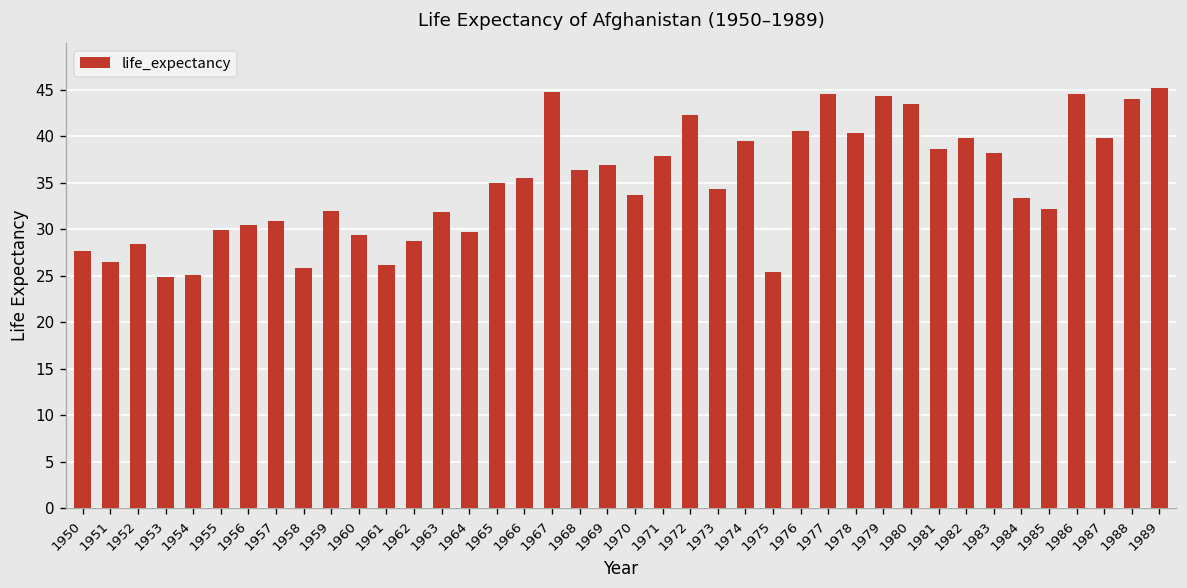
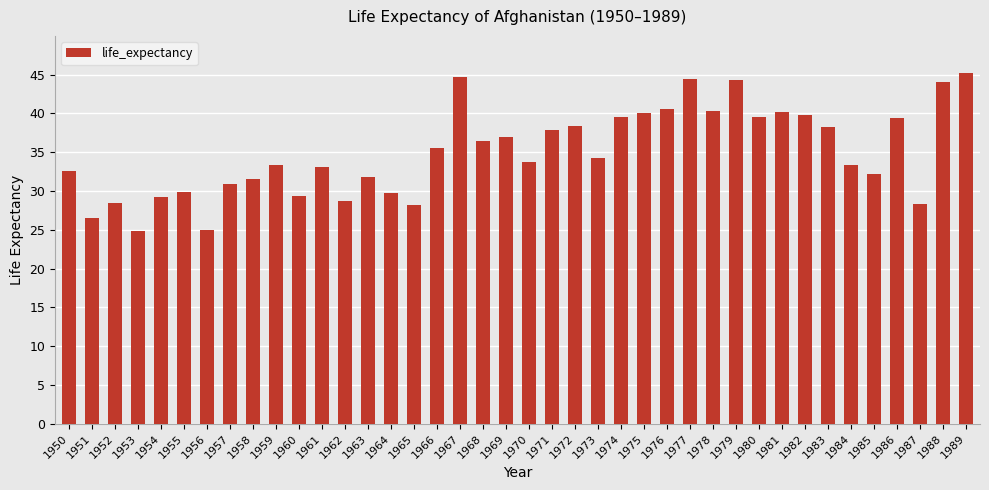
1950: 28 -> 33
1954: 25 -> 29
1956: 30 -> 25
1958: 26 -> 32
1959: 32 -> 33
1961: 26 -> 33
1965: 35 -> 28
1972: 42 -> 38
1975: 25 -> 40
1980: 43 -> 40
1981: 39 -> 40
1986: 45 -> 39
1987: 40 -> 28
